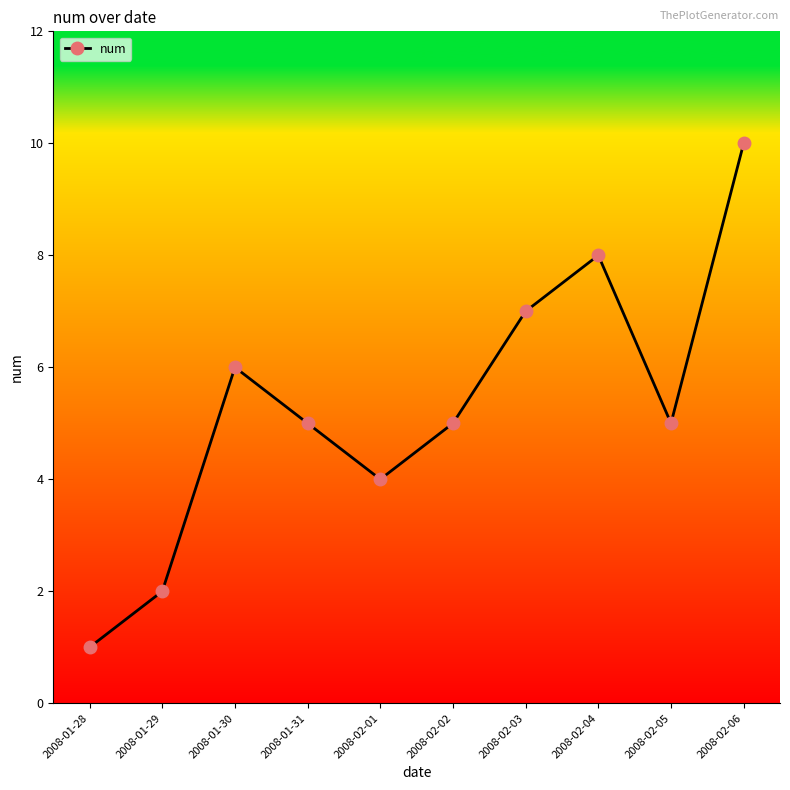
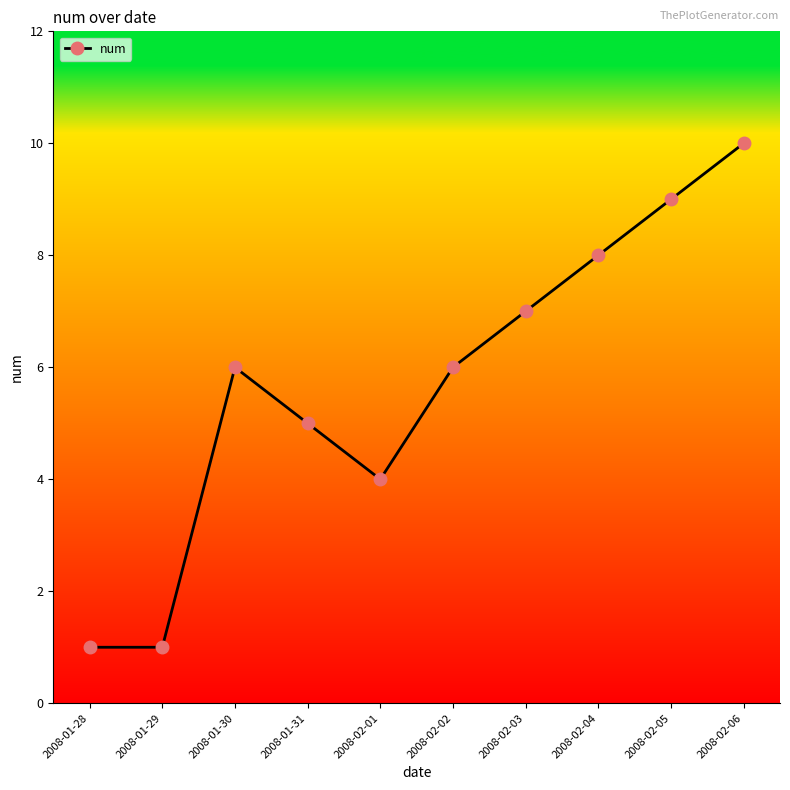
2008-01-29: 2 -> 1
2008-02-02: 5 -> 6
2008-02-05: 5 -> 9
